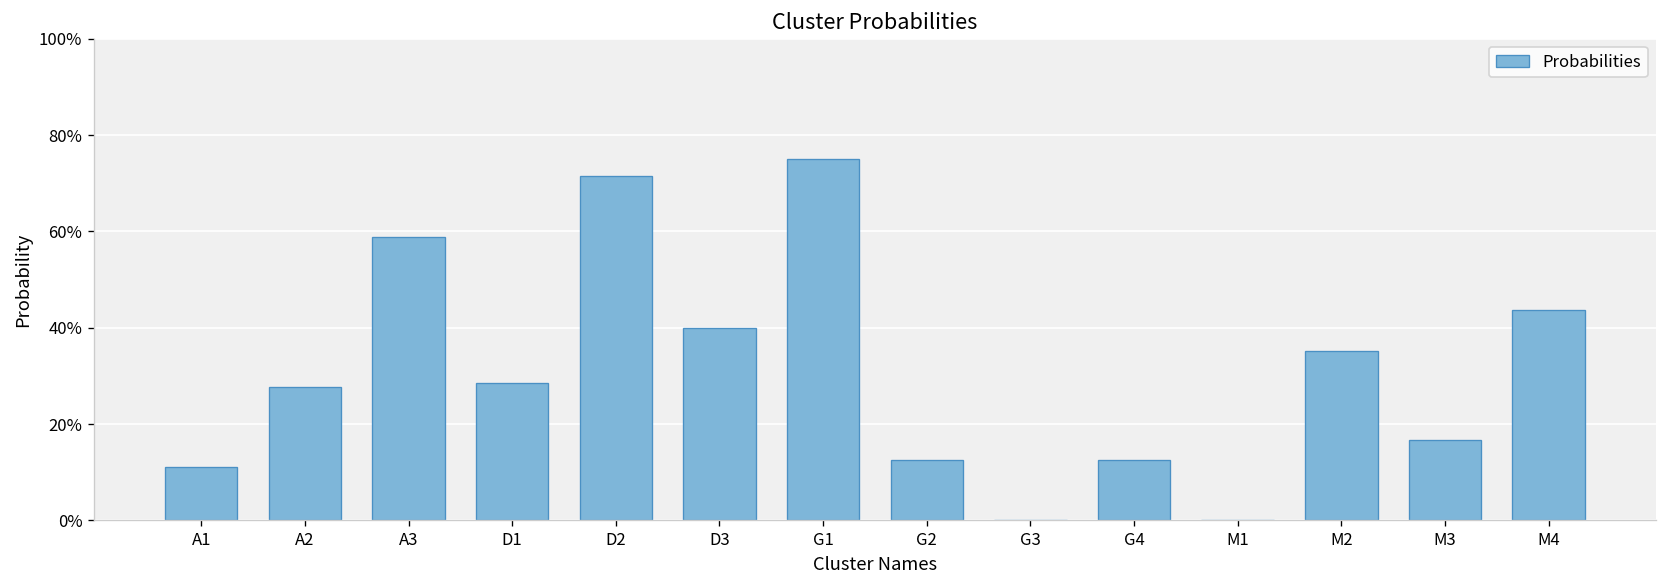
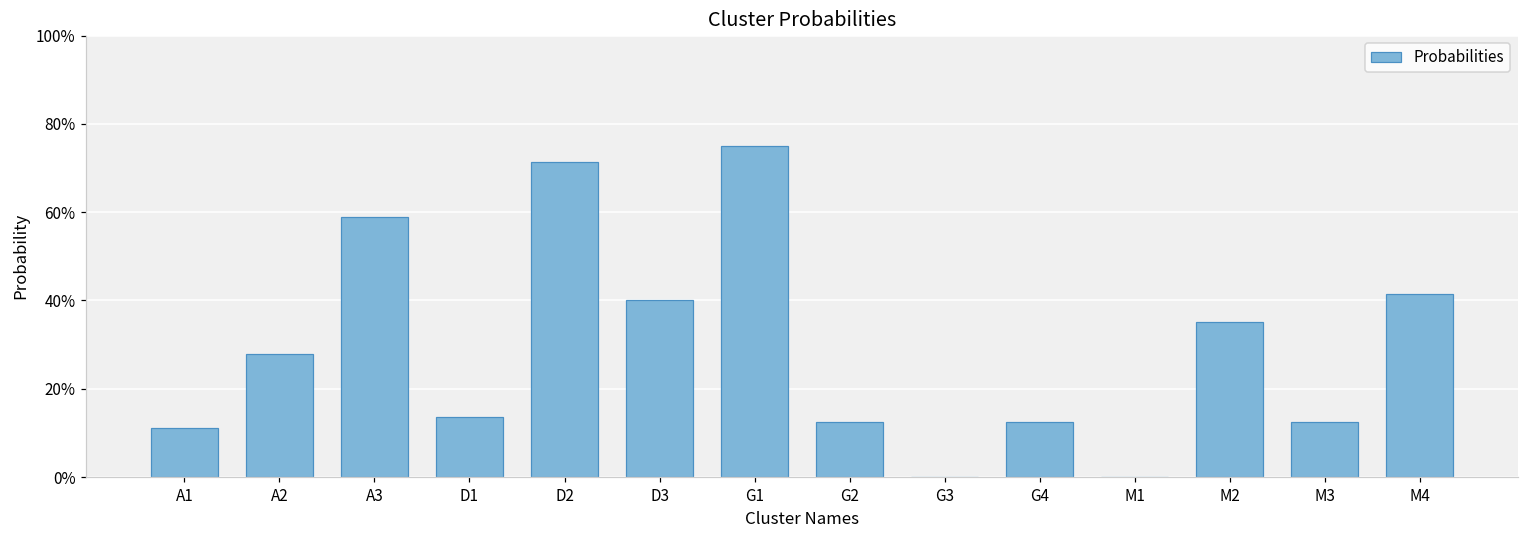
D1: 29% -> 14%
M3: 17% -> 13%
M4: 44% -> 42%
